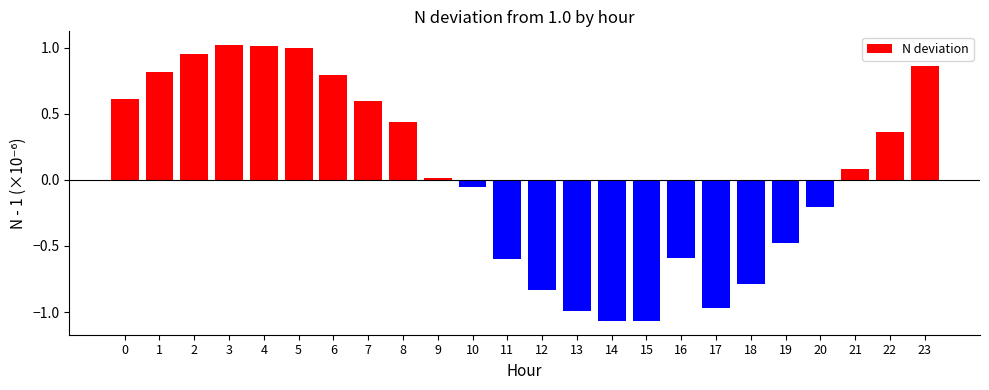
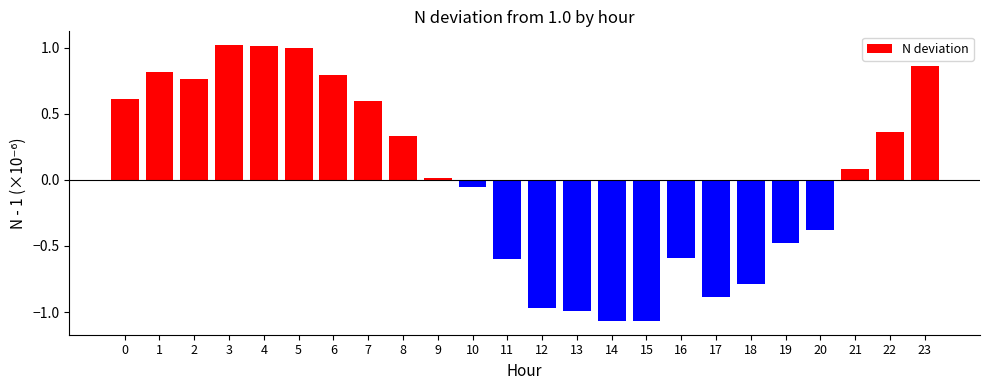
2: 0.95 -> 0.76
8: 0.44 -> 0.33
12: -0.83 -> -0.97
17: -0.97 -> -0.89
20: -0.21 -> -0.38
